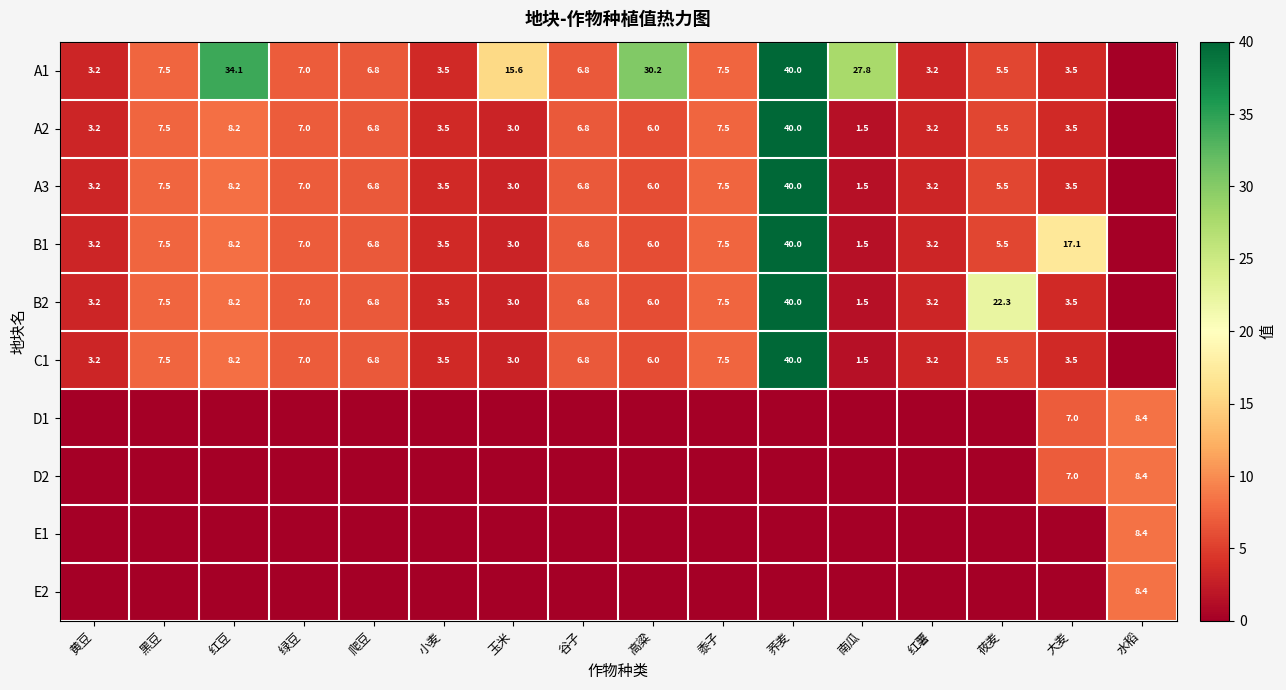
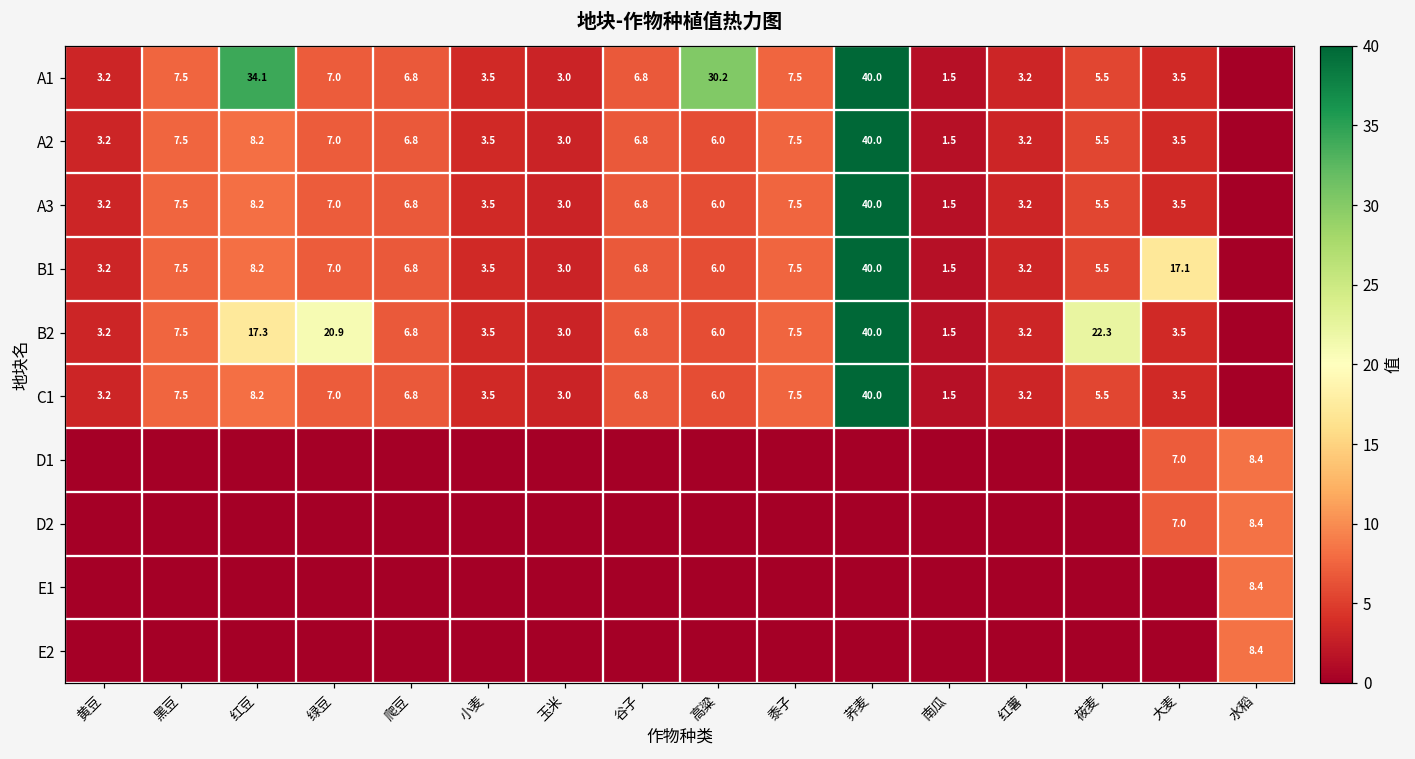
A1, 玉米: 15.6 -> 3.0
A1, 南瓜: 27.8 -> 1.5
B2, 红豆: 8.2 -> 17.3
B2, 绿豆: 7.0 -> 20.9
